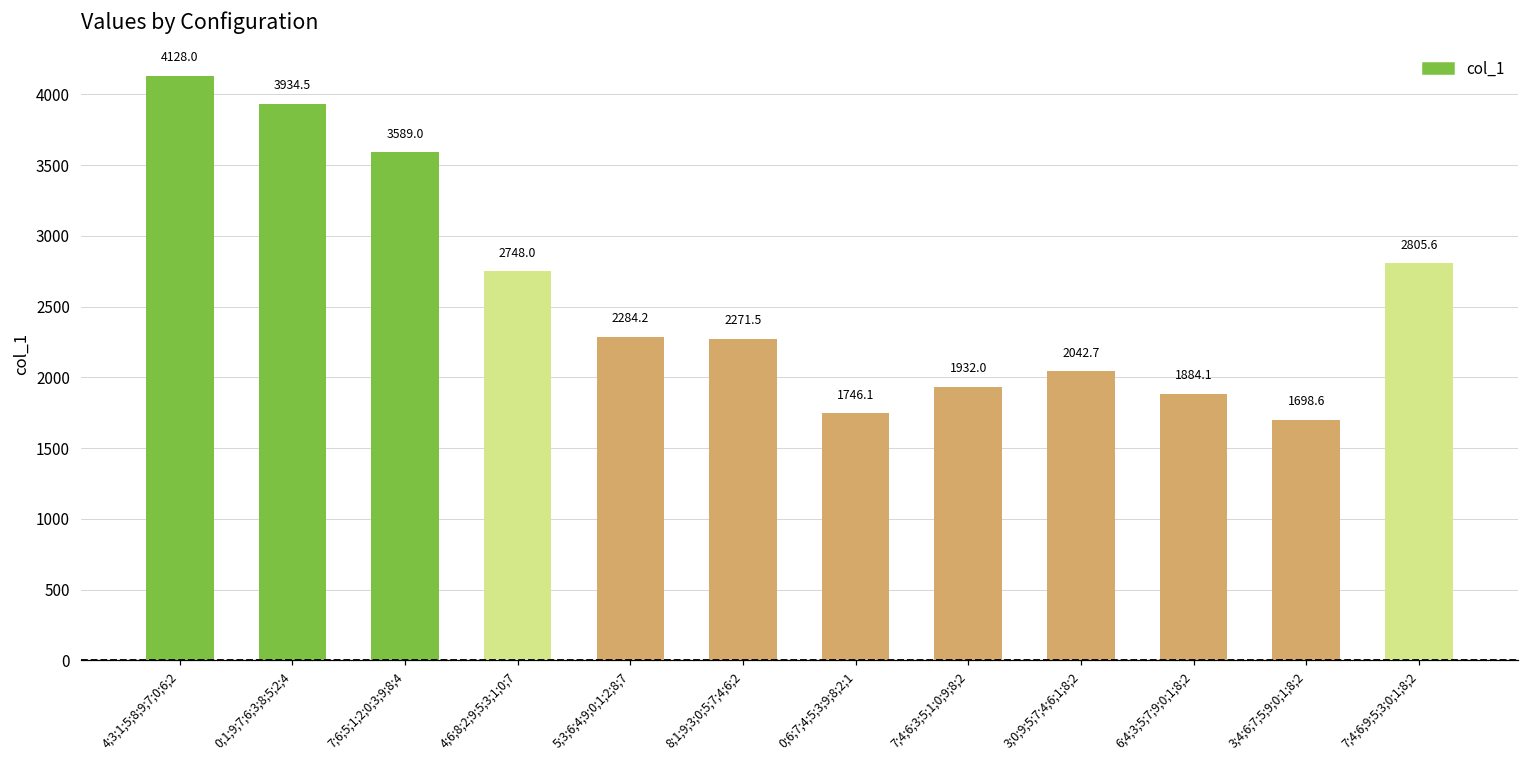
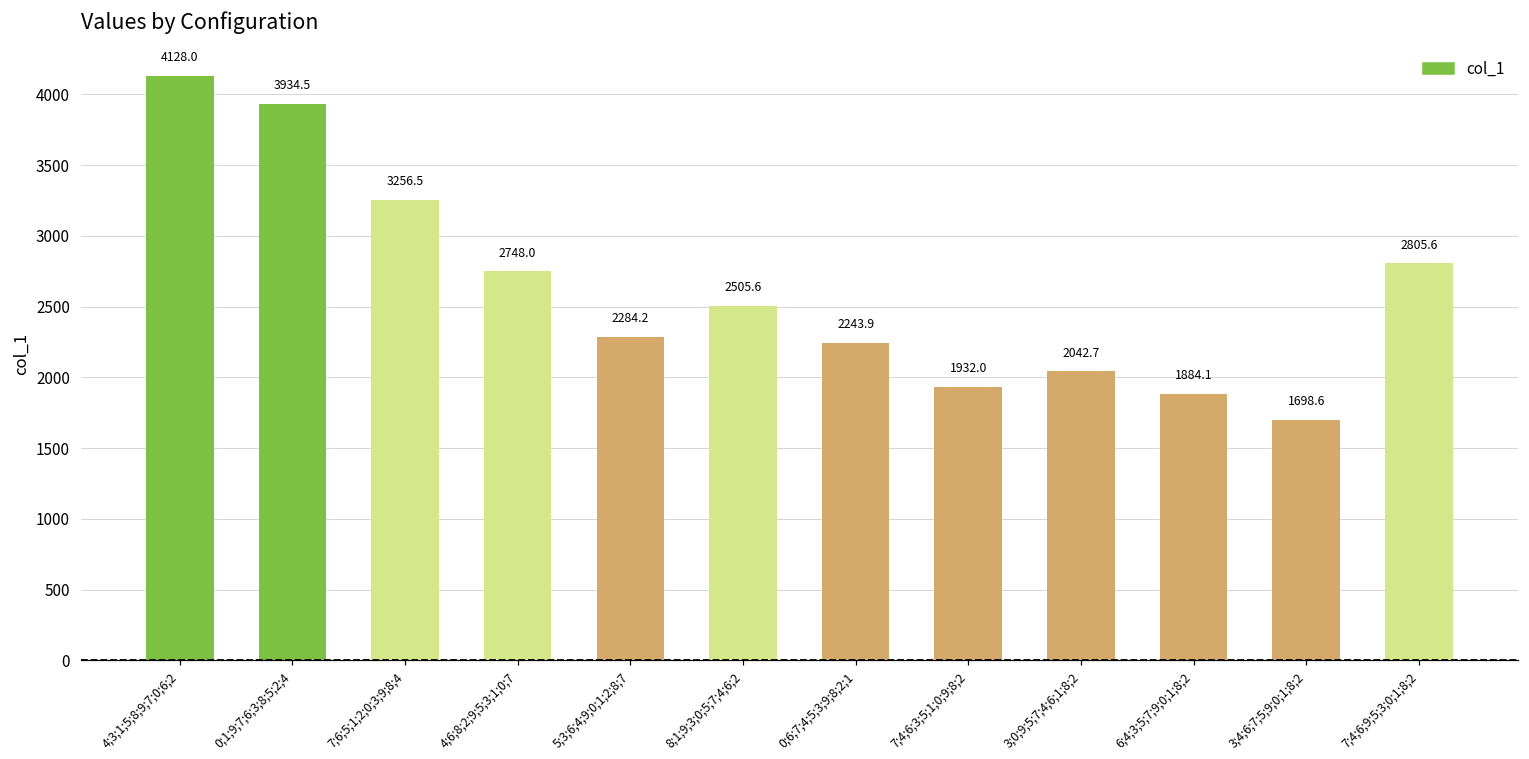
7;6;5;1;2;0;3;9;8;4: 3589.0 -> 3256.5
8;1;9;3;0;5;7;4;6;2: 2271.5 -> 2505.6
0;6;7;4;5;3;9;8;2;1: 1746.1 -> 2243.9
